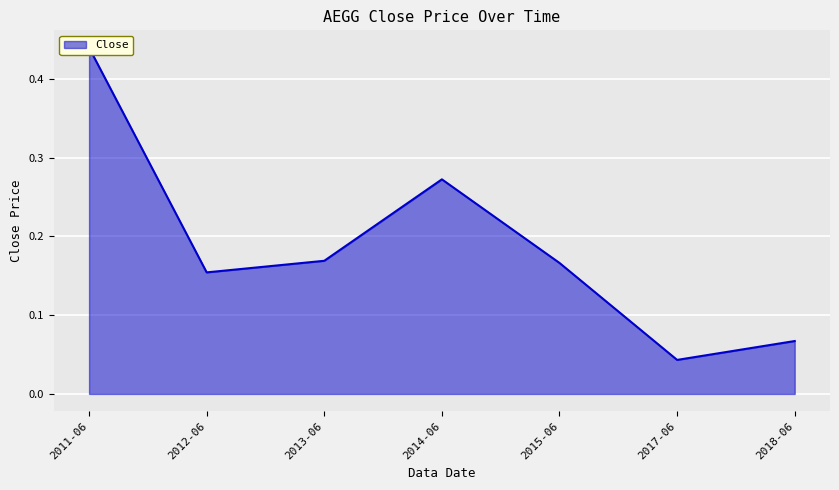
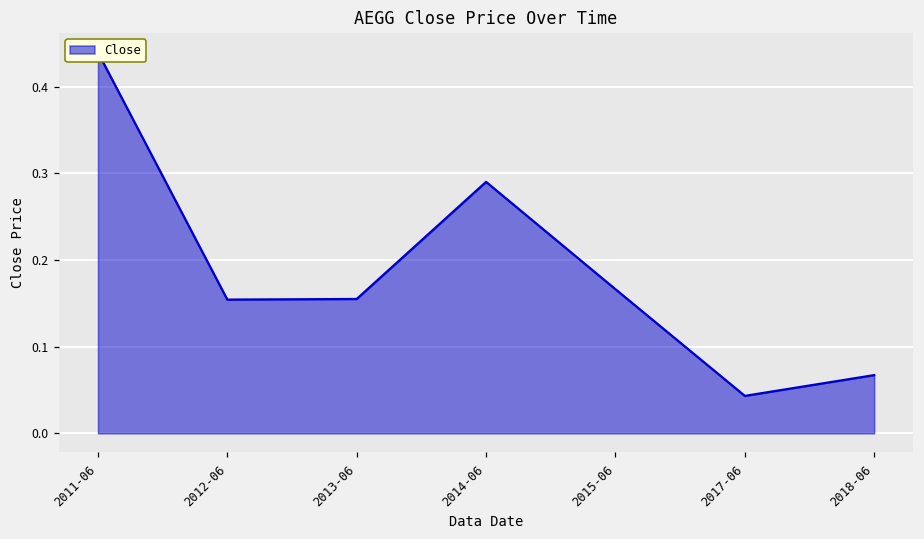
2013-06: 0.17 -> 0.16
2014-06: 0.27 -> 0.29
